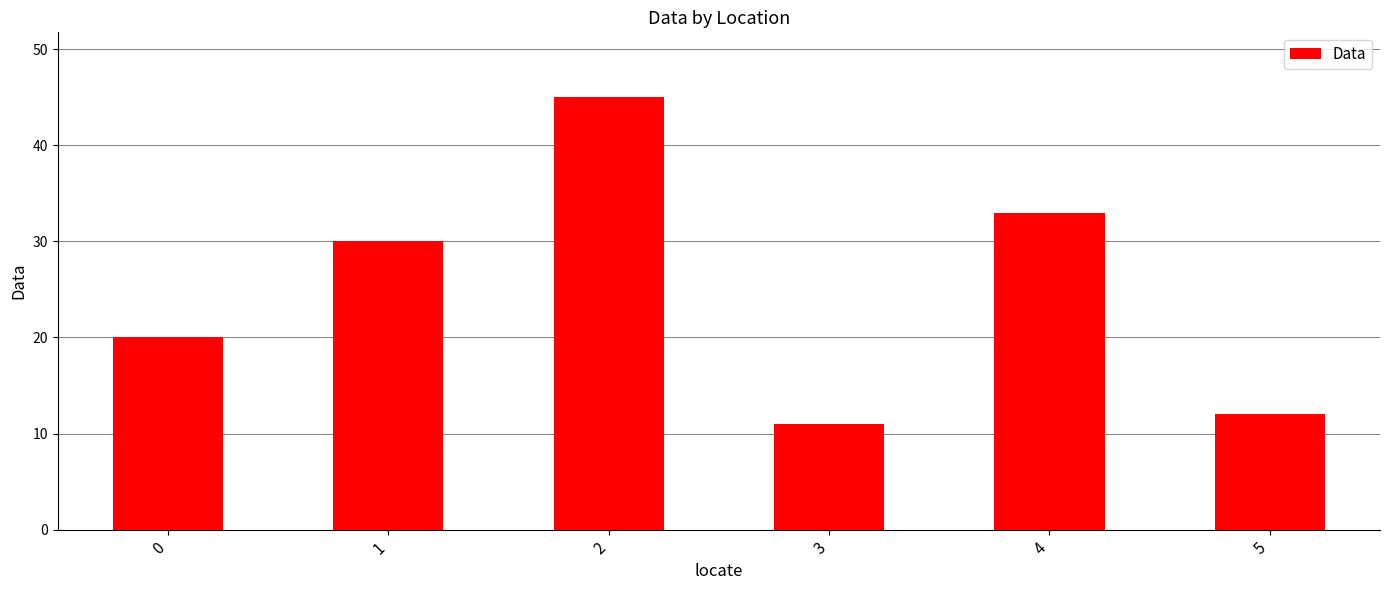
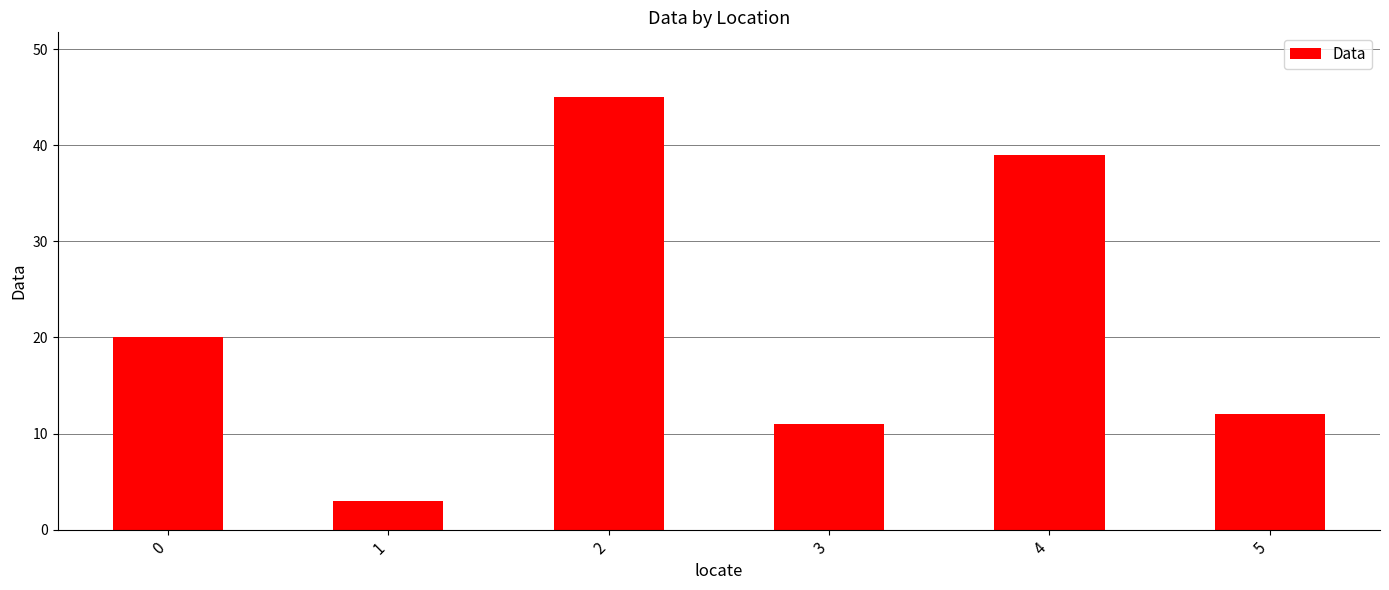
1: 30 -> 3
4: 33 -> 39
